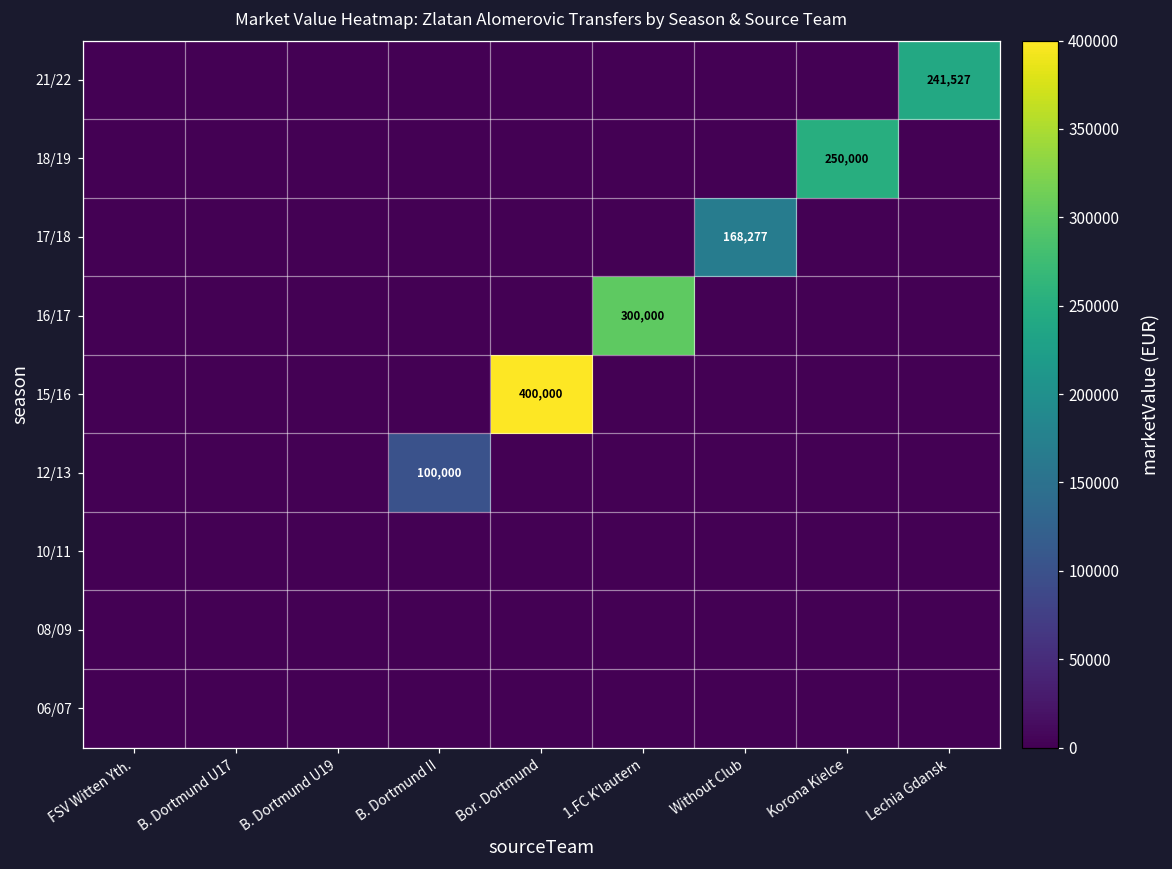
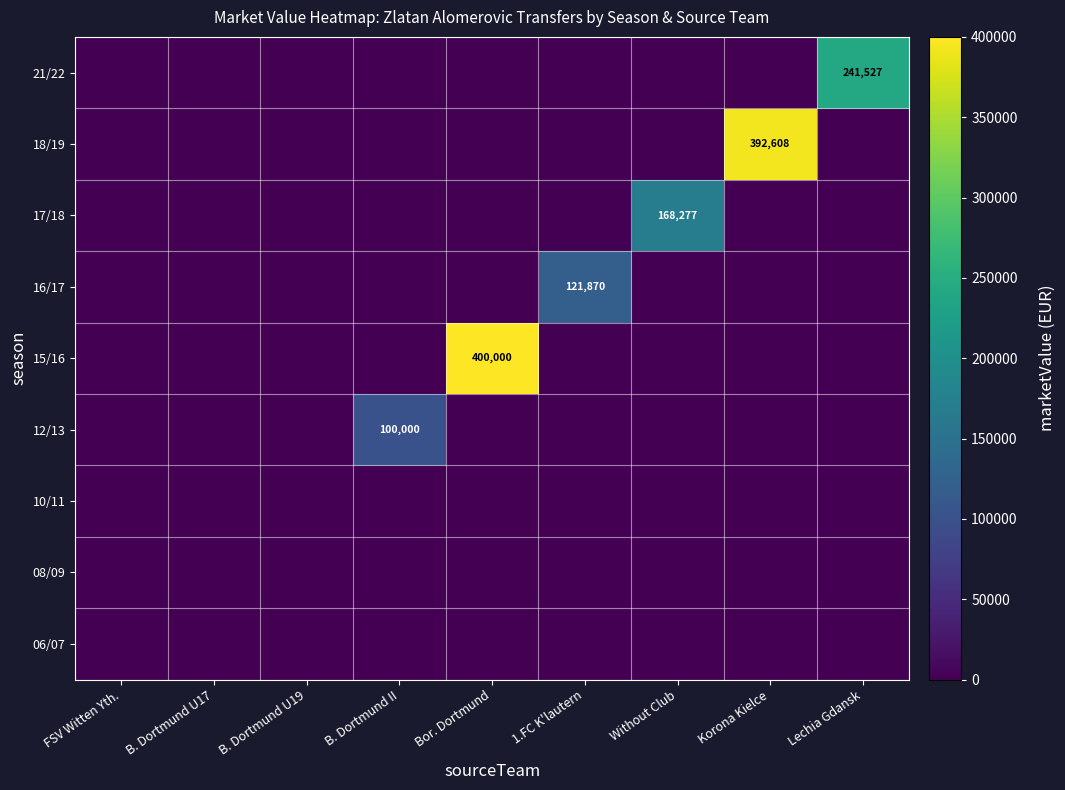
18/19, Korona Kielce: 250,000 -> 392,608
16/17, 1.FC K'lautern: 300,000 -> 121,870
